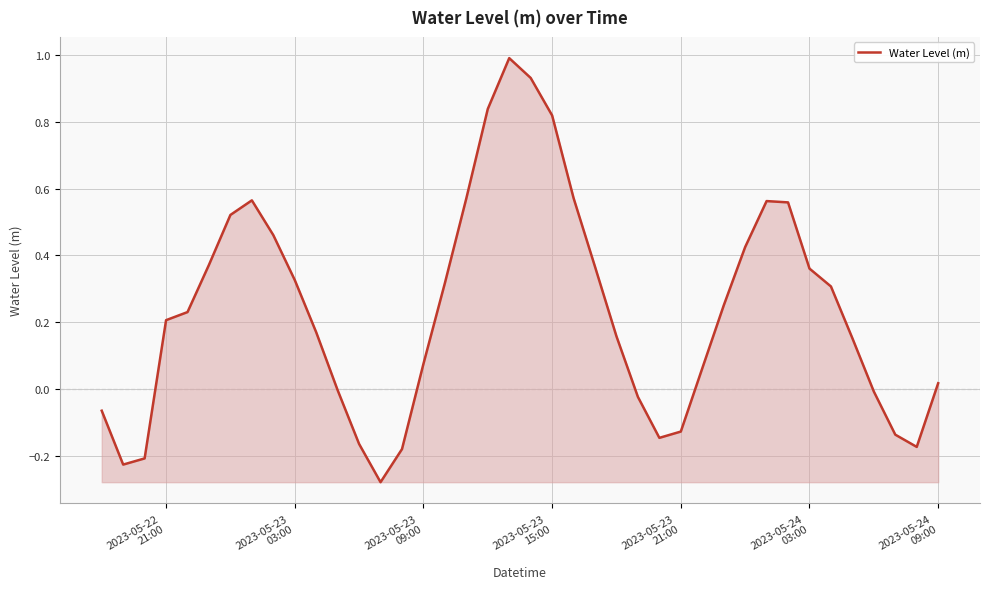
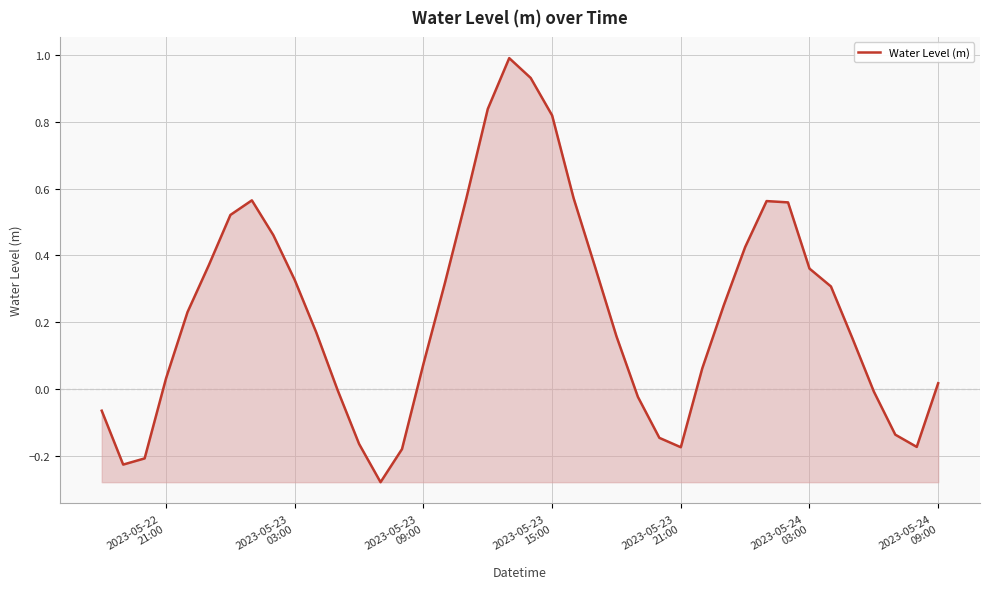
2023-05-22 21:00: 0.21 -> 0.03
2023-05-23 21:00: -0.13 -> -0.17
